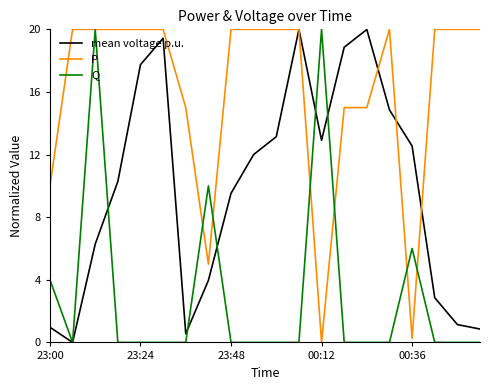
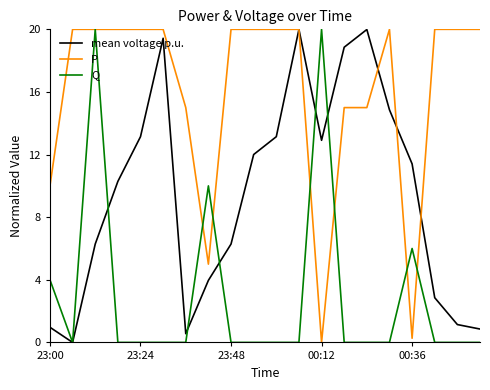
mean voltage p.u., 23:24: 17.7 -> 13.1
mean voltage p.u., 23:48: 9.5 -> 6.3
mean voltage p.u., 00:36: 12.5 -> 11.4
